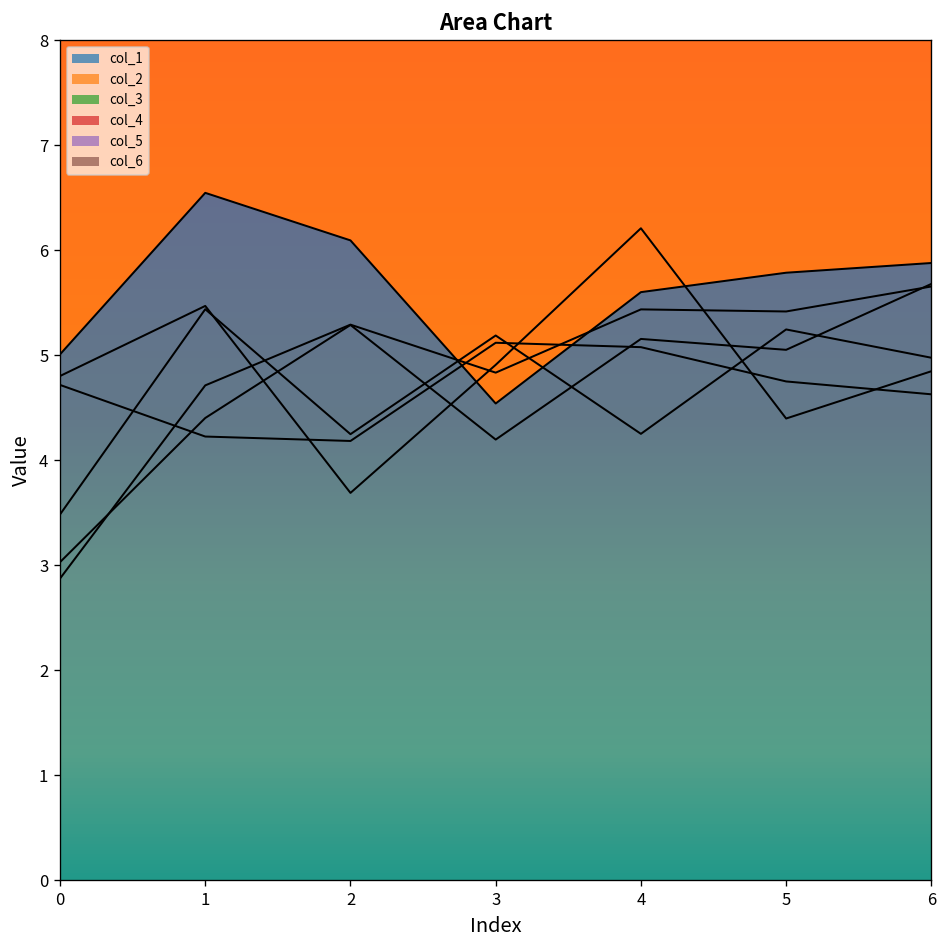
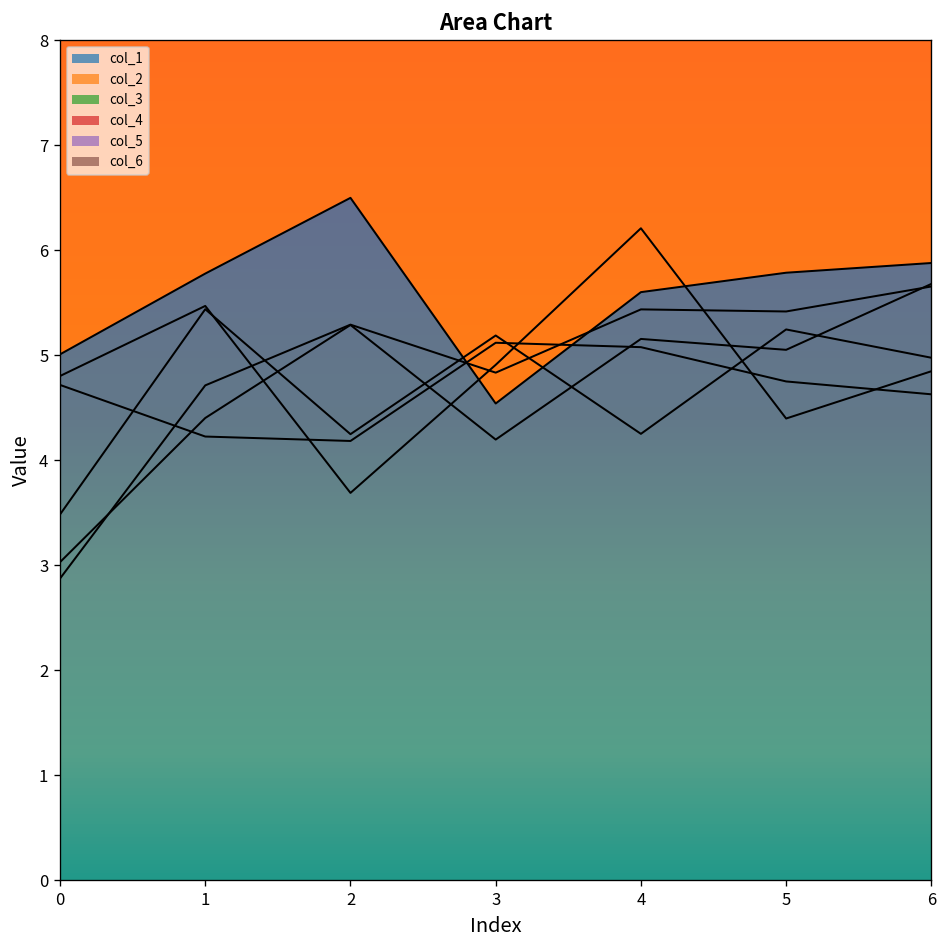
col_1, 1: 6.5 -> 5.8
col_1, 2: 6.1 -> 6.5
